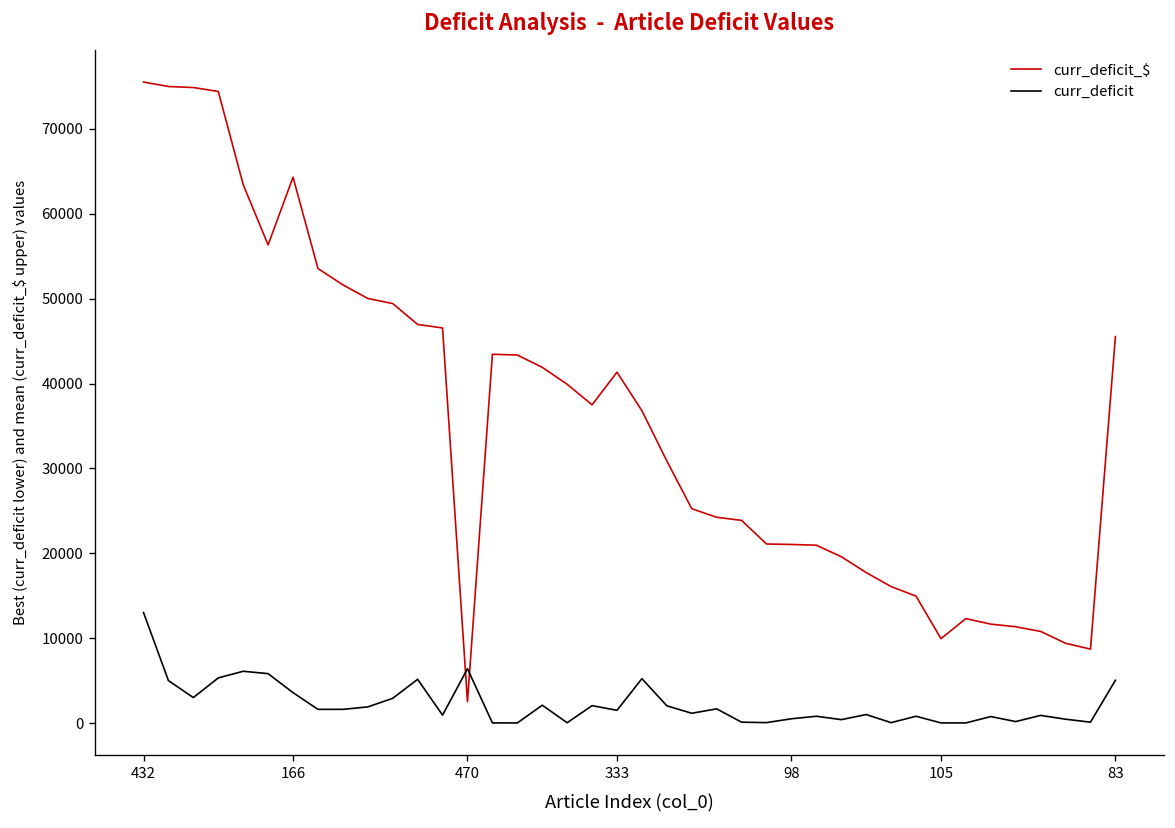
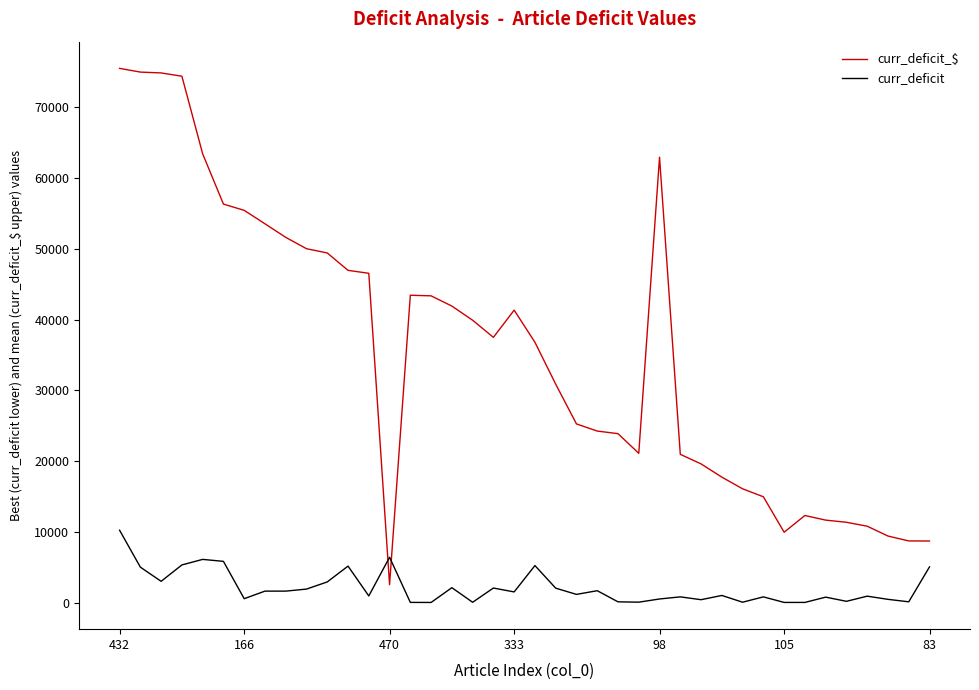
curr_deficit, 432: 13000 -> 10000
curr_deficit_$, 166: 64000 -> 55000
curr_deficit, 166: 4000 -> 1000
curr_deficit_$, 98: 21000 -> 63000
curr_deficit_$, 83: 46000 -> 9000
